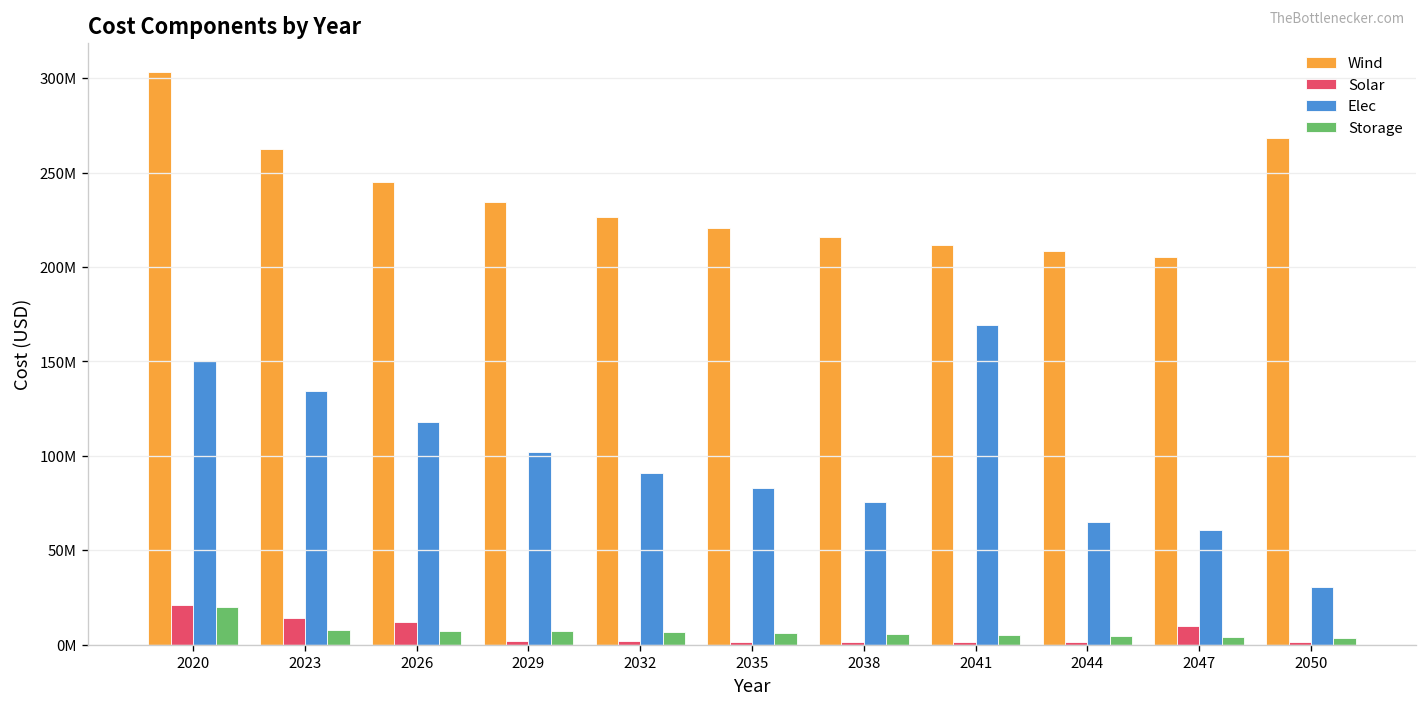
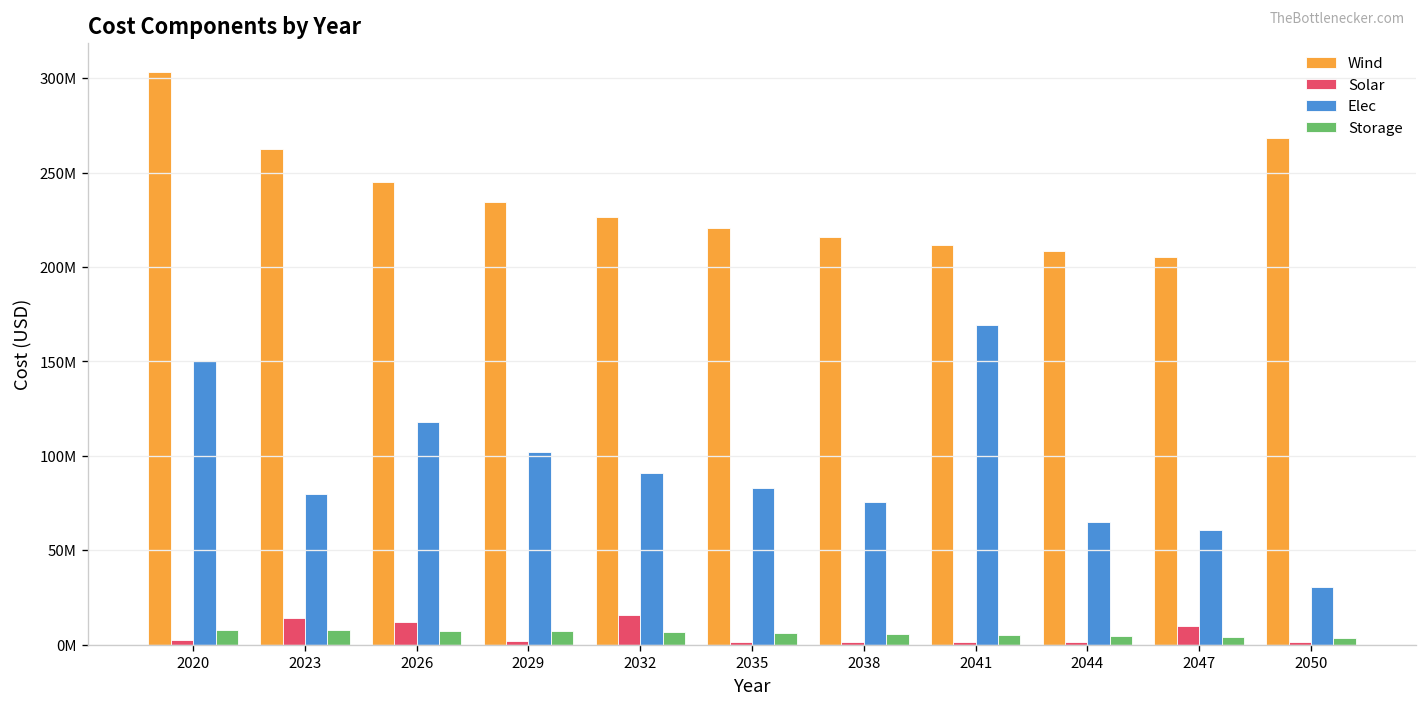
Solar, 2020: 21000000 -> 2000000
Storage, 2020: 20000000 -> 8000000
Elec, 2023: 134000000 -> 80000000
Solar, 2032: 2000000 -> 16000000
